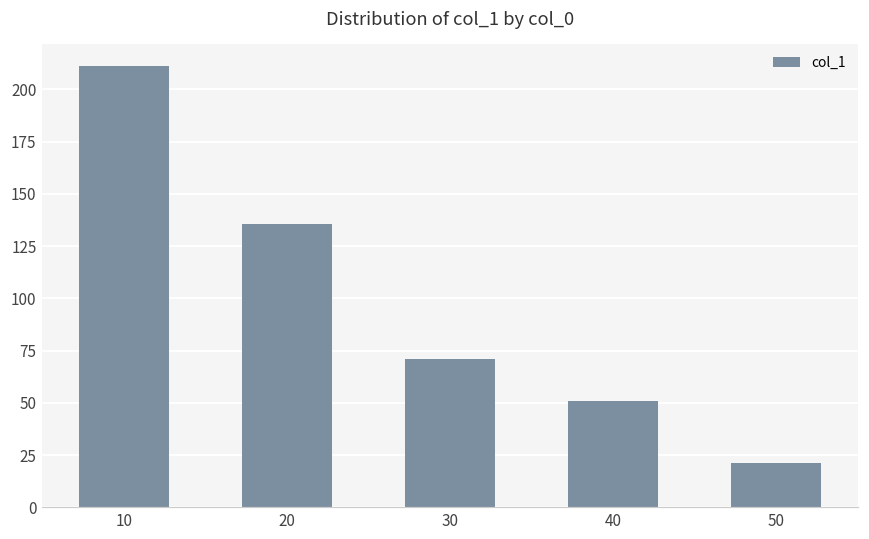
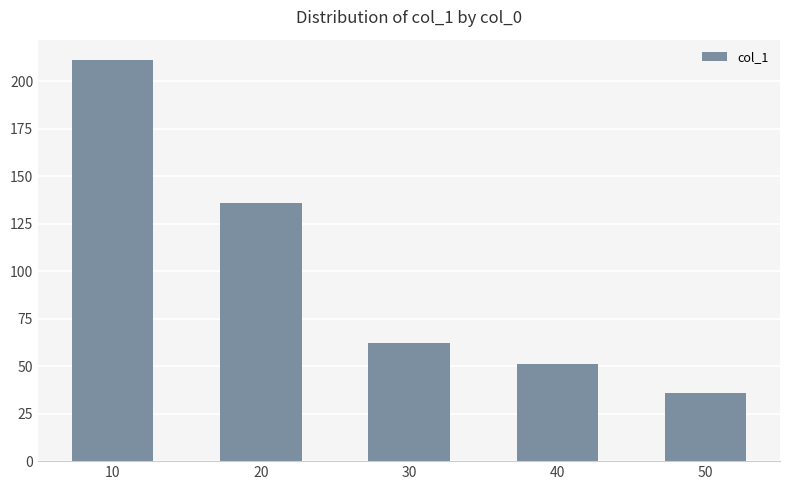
30: 71 -> 62
50: 21 -> 36
